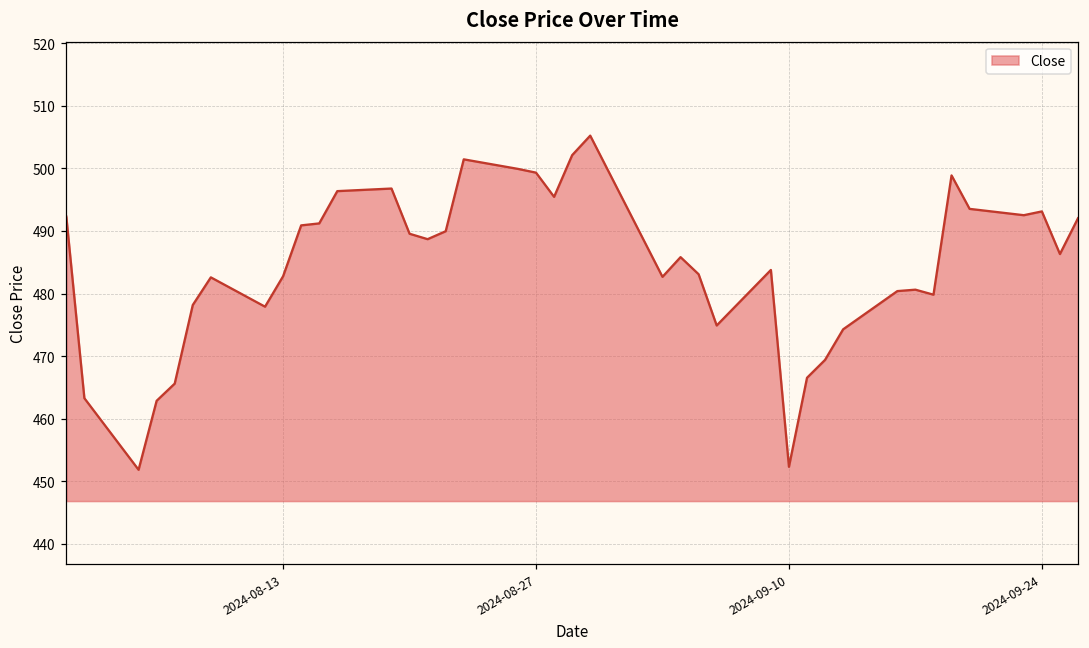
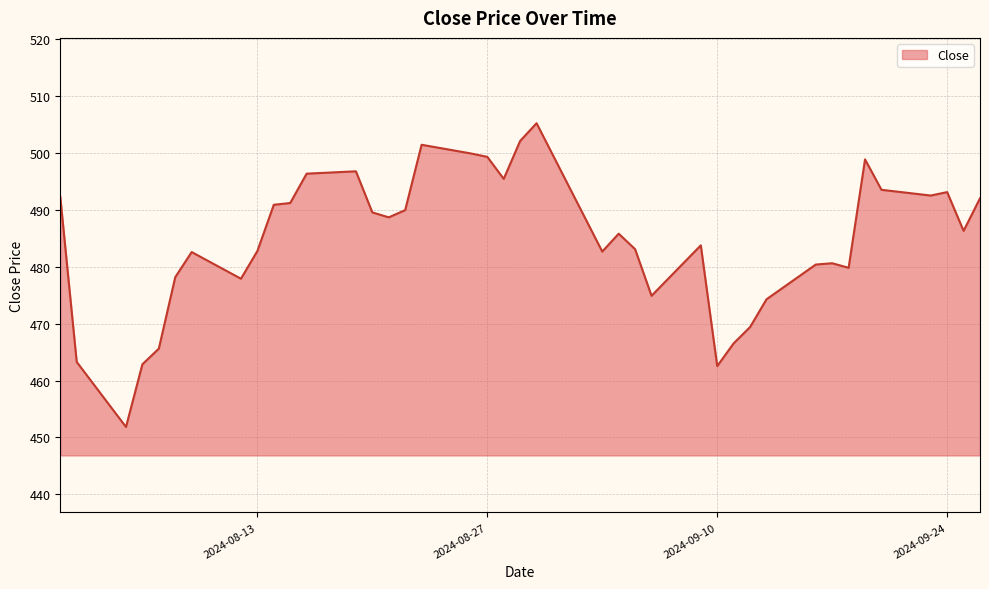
2024-09-10: 452 -> 463
